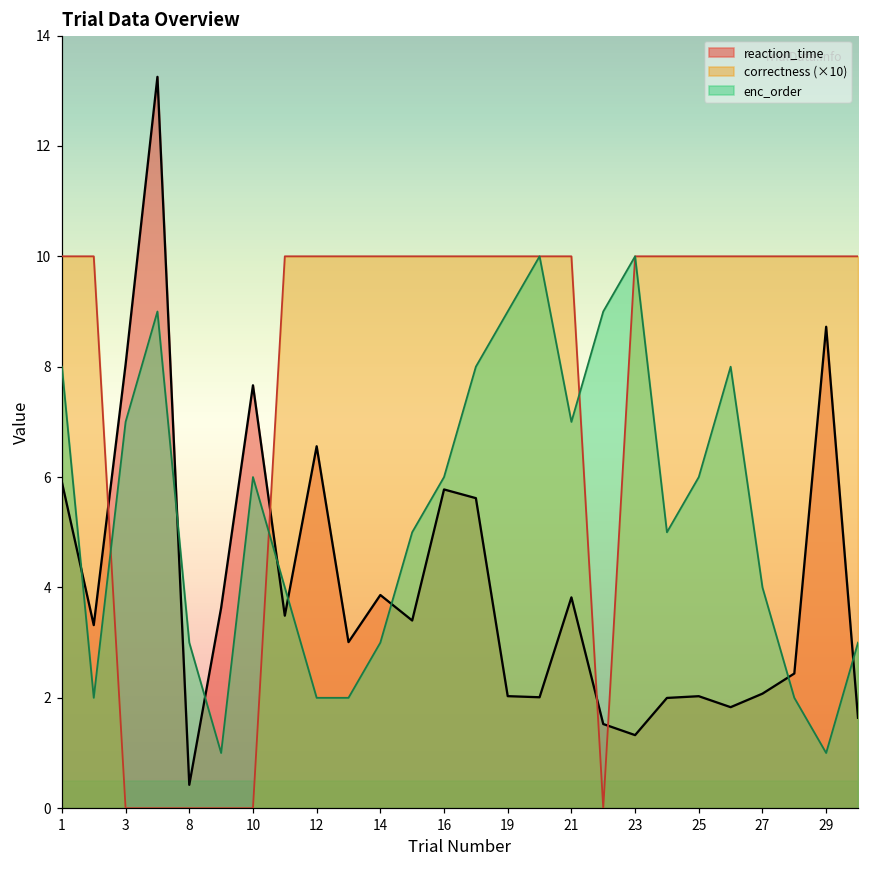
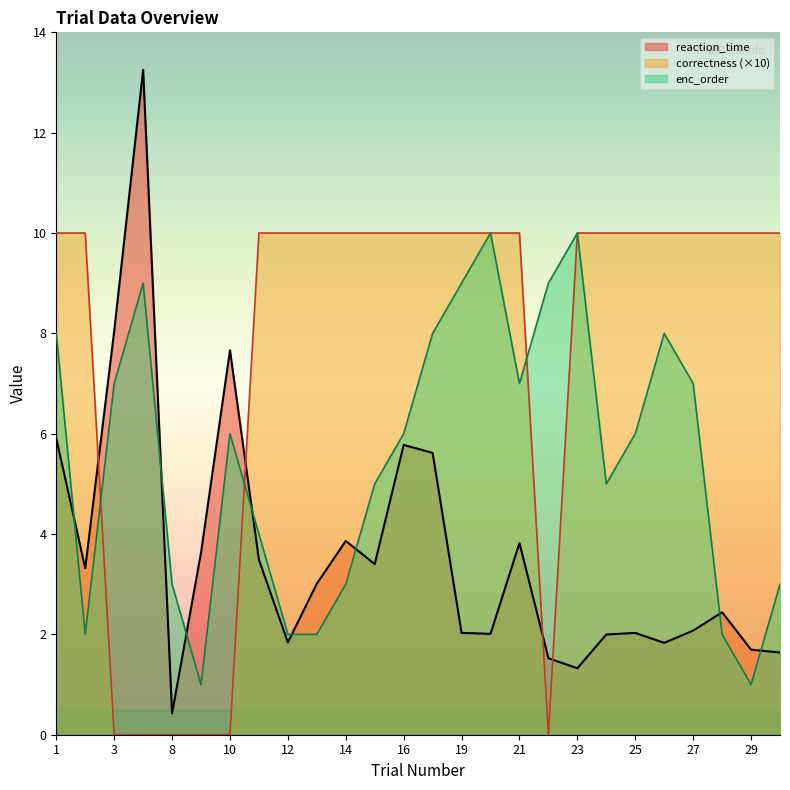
reaction_time, 12: 6.6 -> 1.8
enc_order, 27: 4 -> 7
reaction_time, 29: 8.7 -> 1.7
